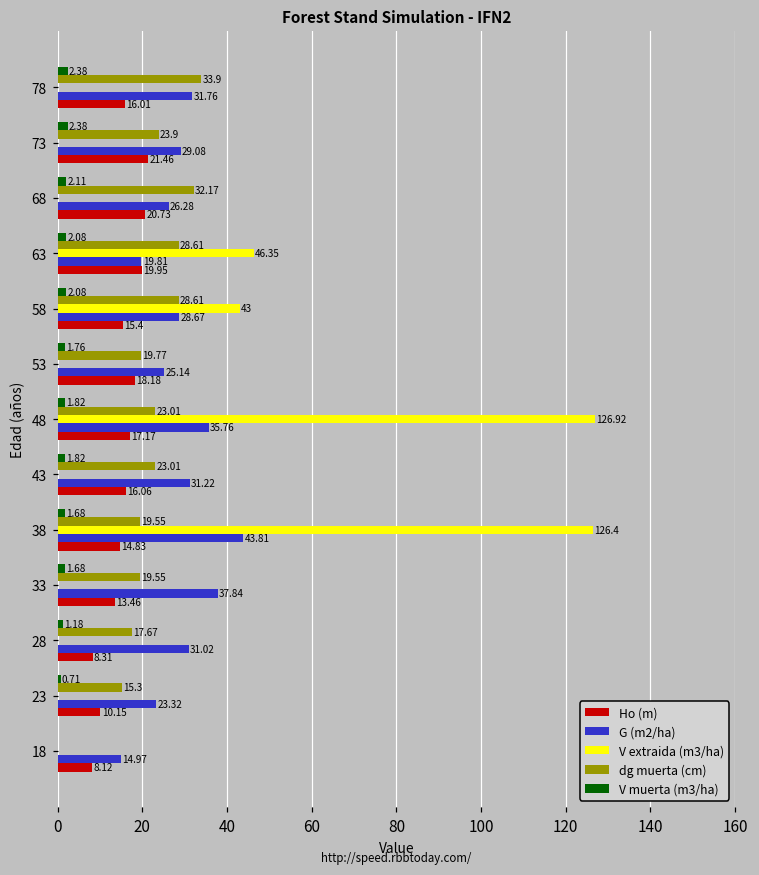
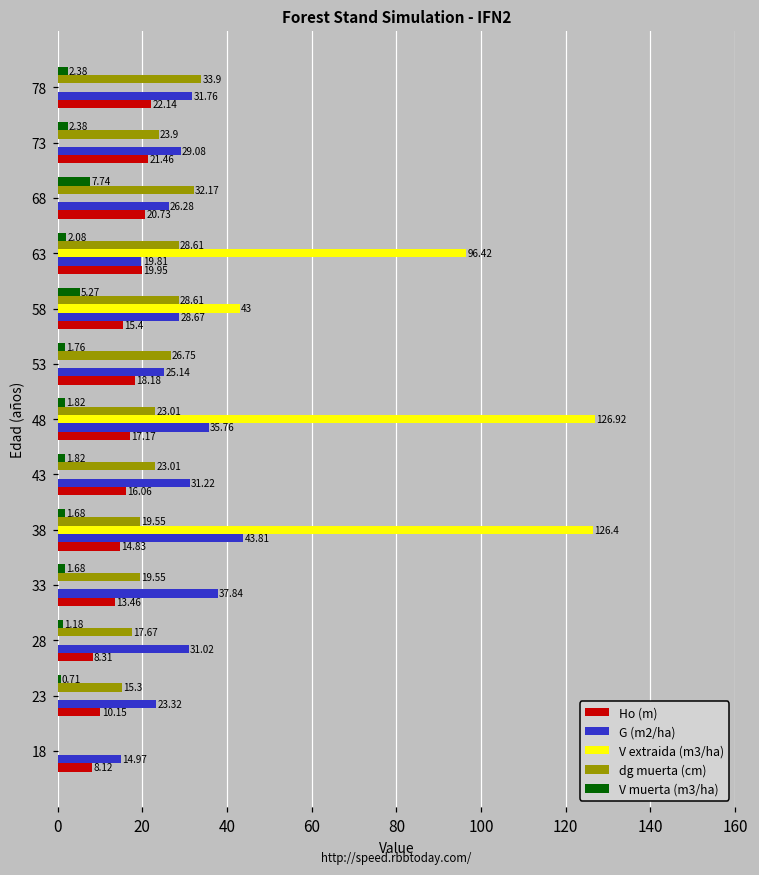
Ho (m), 78: 16.01 -> 22.14
V muerta (m3/ha), 68: 2.11 -> 7.74
V extraida (m3/ha), 63: 46.35 -> 96.42
V muerta (m3/ha), 58: 2.08 -> 5.27
dg muerta (cm), 53: 19.77 -> 26.75
